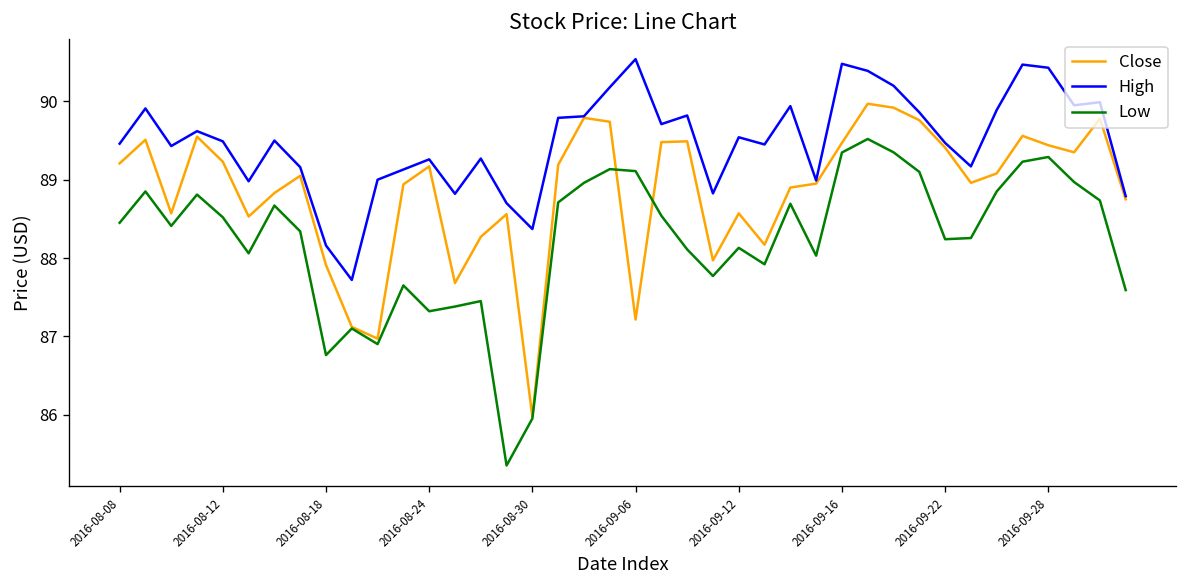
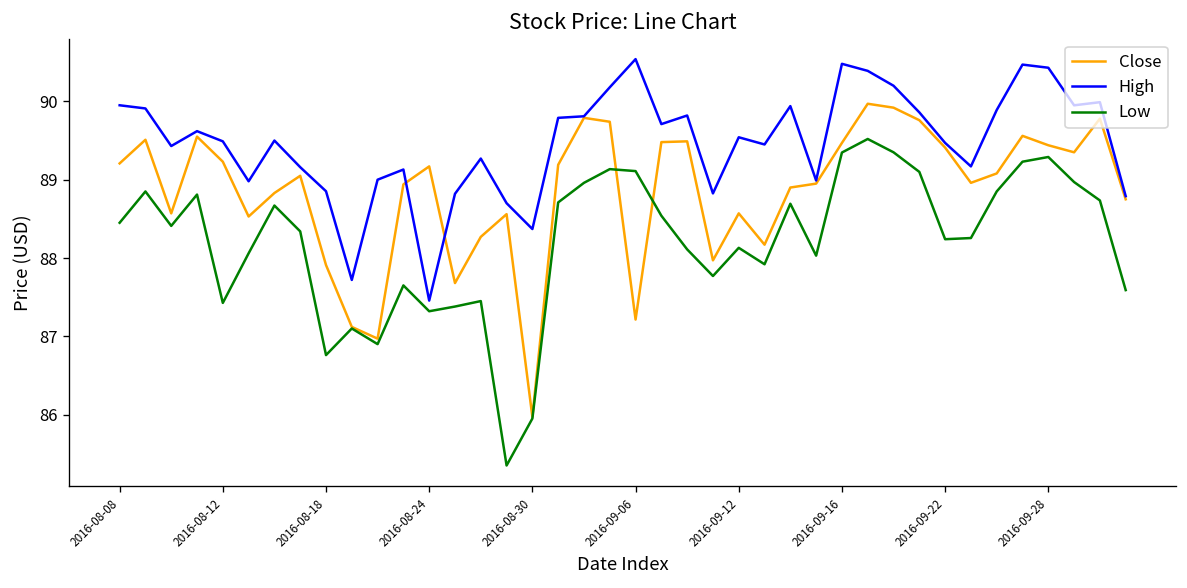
High, 2016-08-08: 89.5 -> 90.0
Low, 2016-08-12: 88.5 -> 87.4
High, 2016-08-18: 88.2 -> 88.9
High, 2016-08-24: 89.3 -> 87.5
